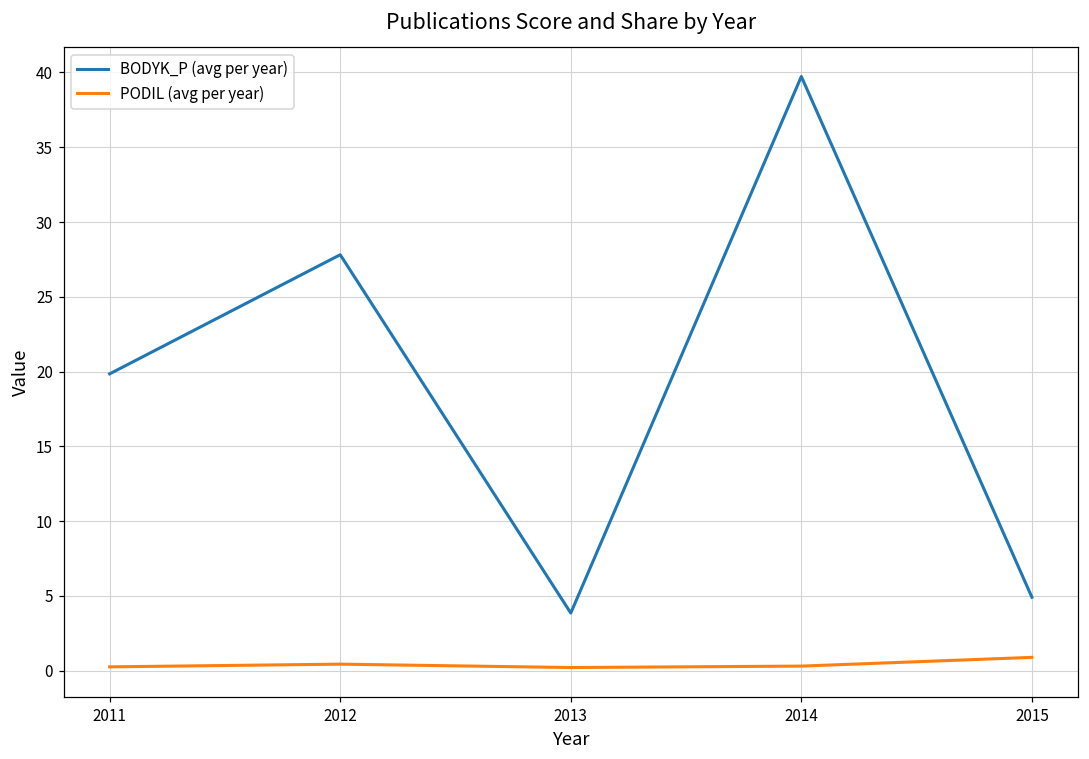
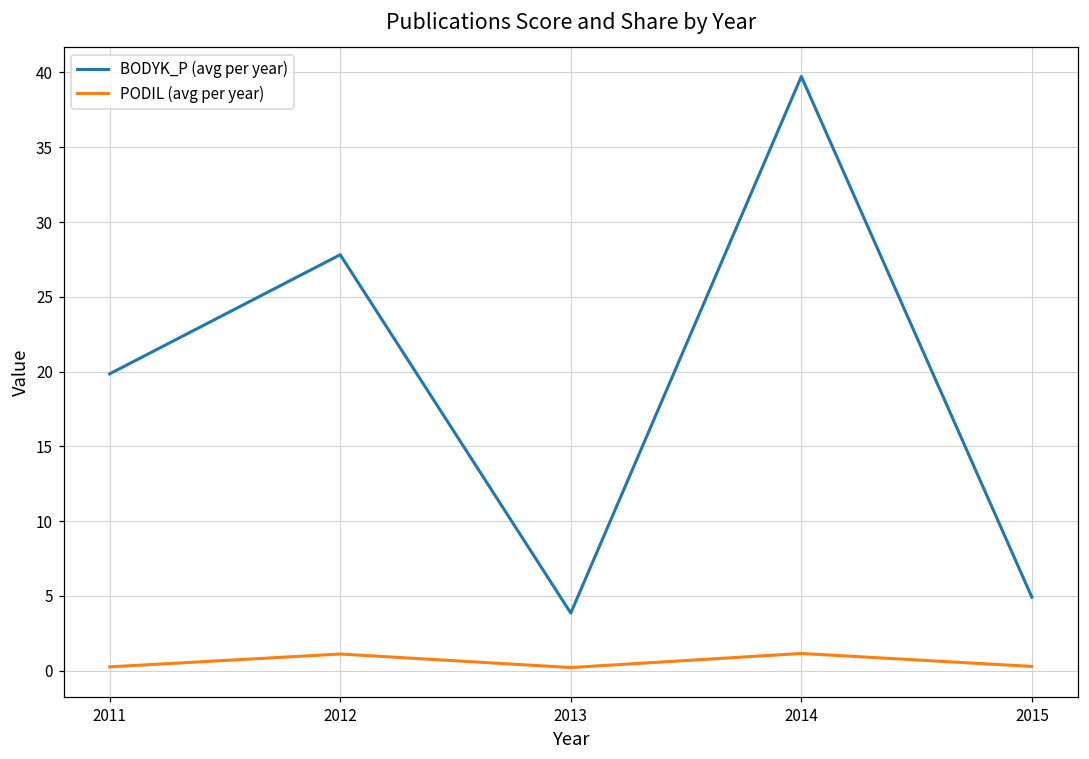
PODIL (avg per year), 2012: 0.4 -> 1.1
PODIL (avg per year), 2014: 0.3 -> 1.1
PODIL (avg per year), 2015: 0.9 -> 0.3
